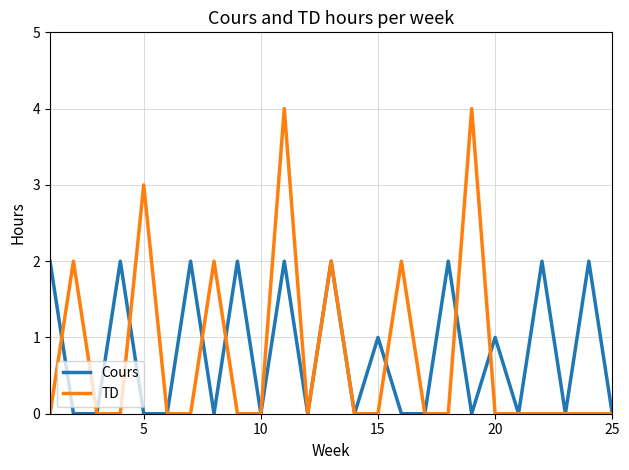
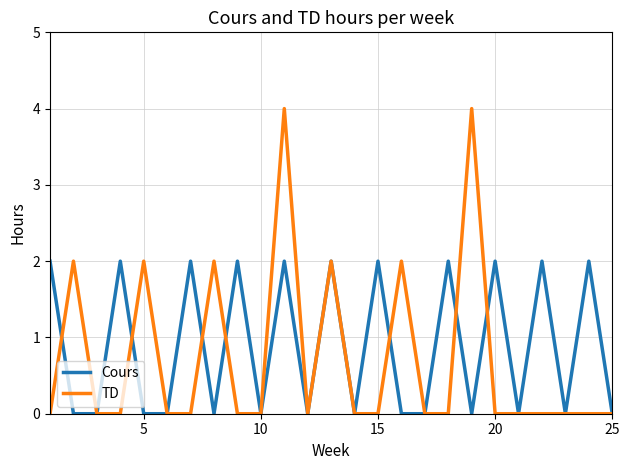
TD, 5: 3 -> 2
Cours, 15: 1 -> 2
Cours, 20: 1 -> 2
